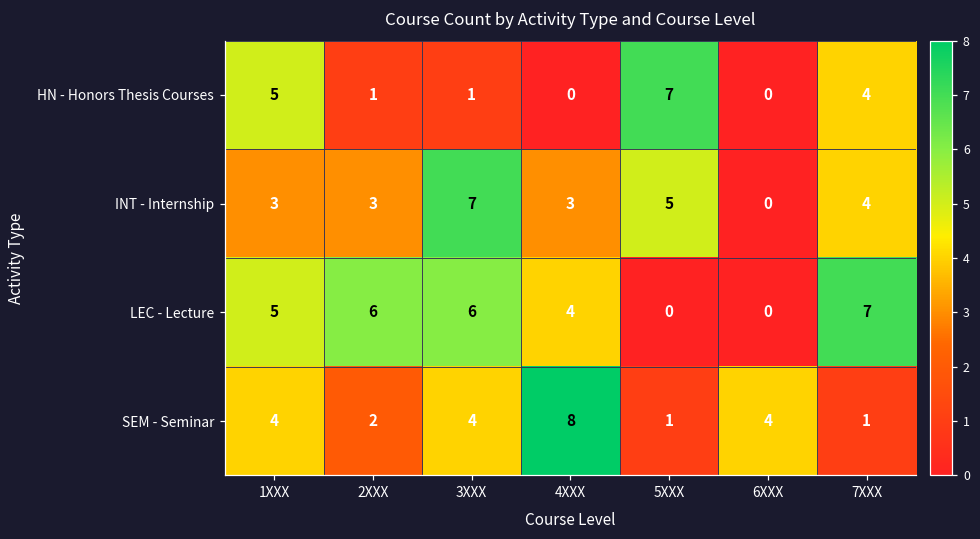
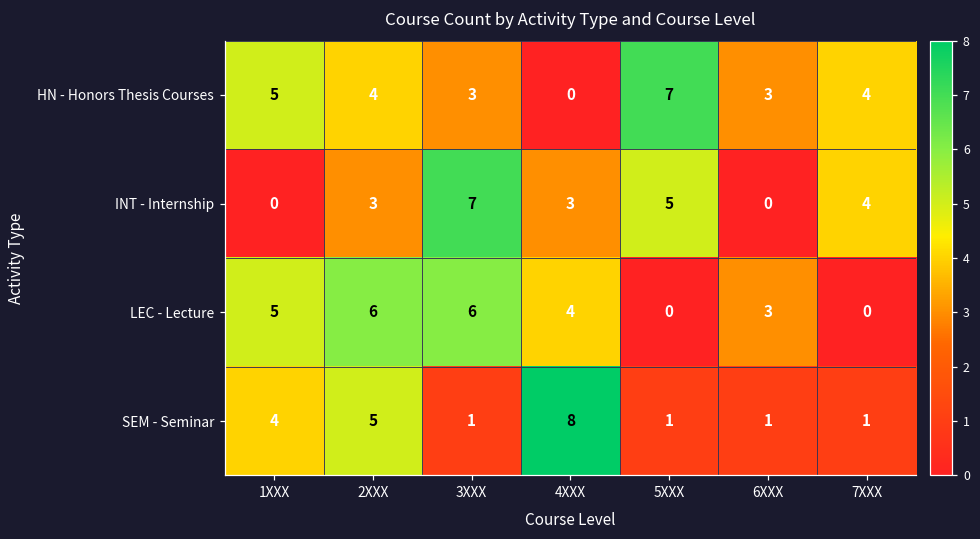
HN - Honors Thesis Courses, 2XXX: 1 -> 4
HN - Honors Thesis Courses, 3XXX: 1 -> 3
HN - Honors Thesis Courses, 6XXX: 0 -> 3
INT - Internship, 1XXX: 3 -> 0
LEC - Lecture, 6XXX: 0 -> 3
LEC - Lecture, 7XXX: 7 -> 0
SEM - Seminar, 2XXX: 2 -> 5
SEM - Seminar, 3XXX: 4 -> 1
SEM - Seminar, 6XXX: 4 -> 1
